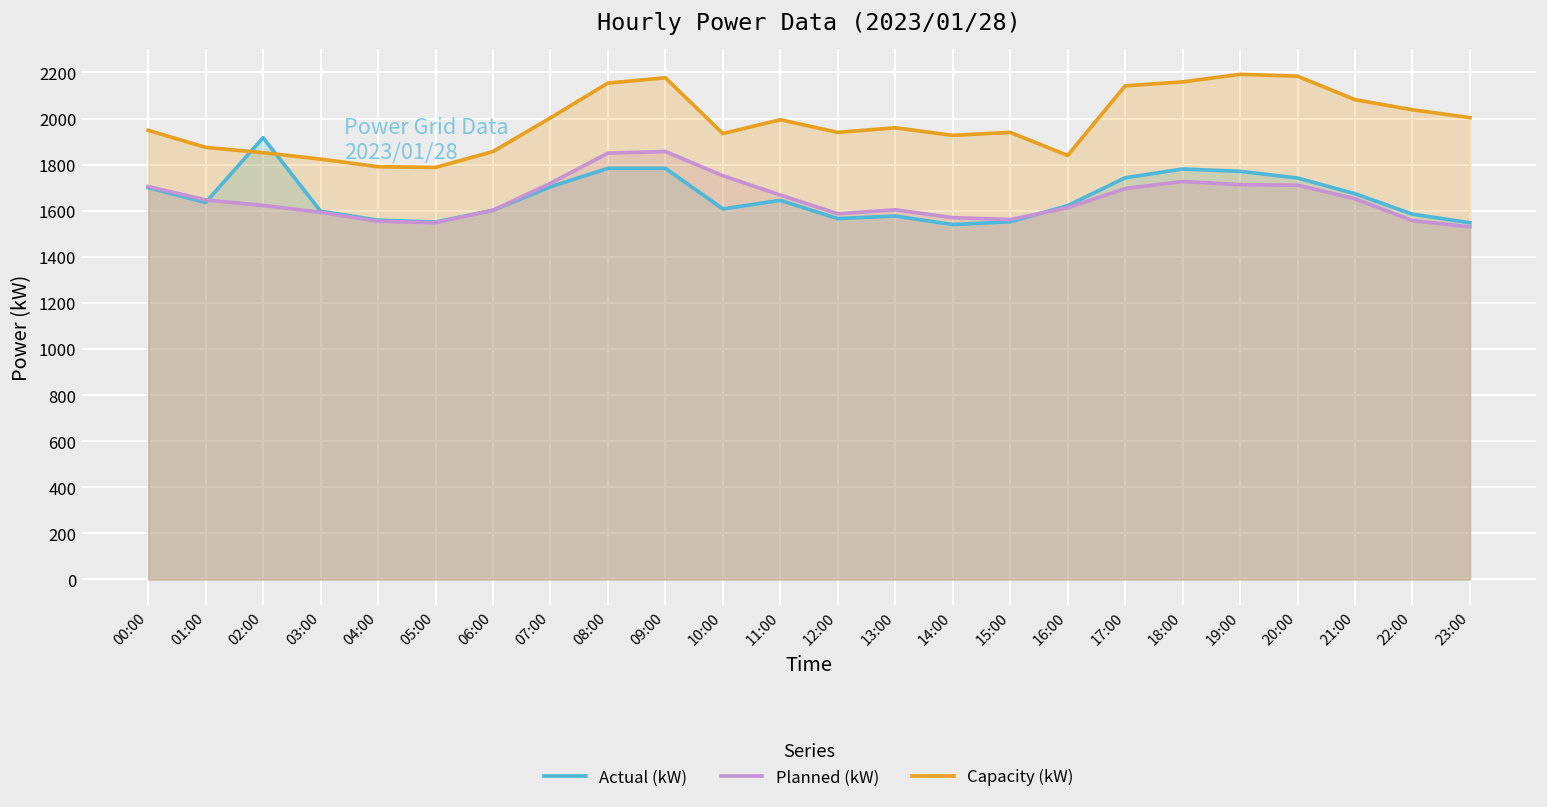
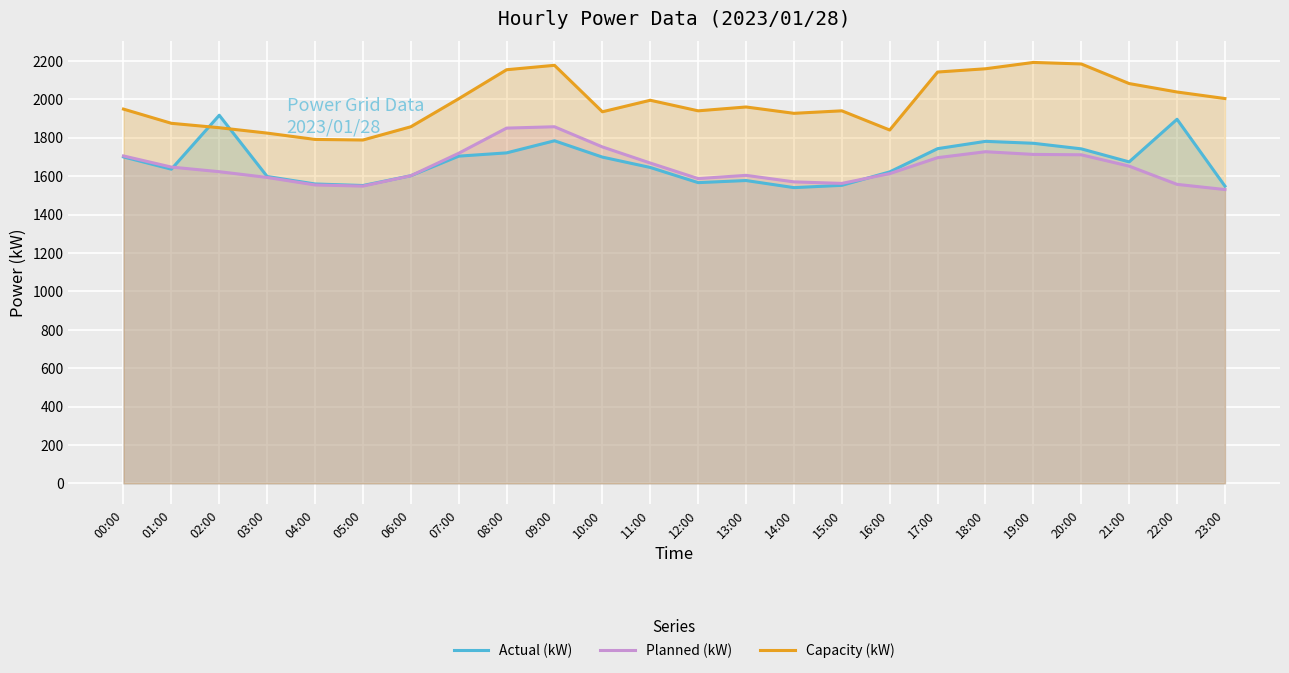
Actual (kW), 08:00: 1780 -> 1720
Actual (kW), 10:00: 1610 -> 1700
Actual (kW), 22:00: 1590 -> 1900
